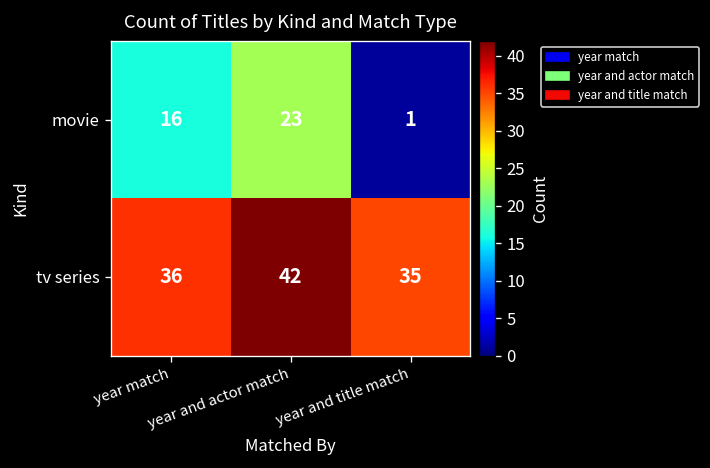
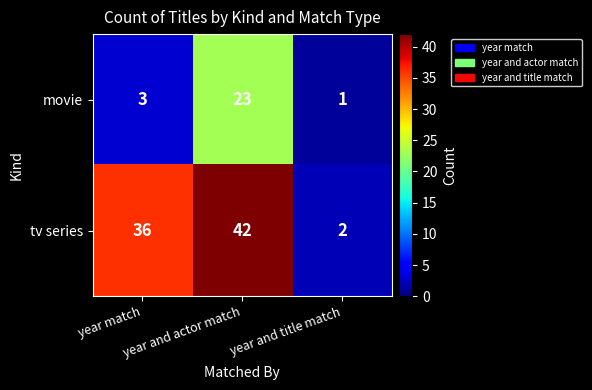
movie, year match: 16 -> 3
tv series, year and title match: 35 -> 2
